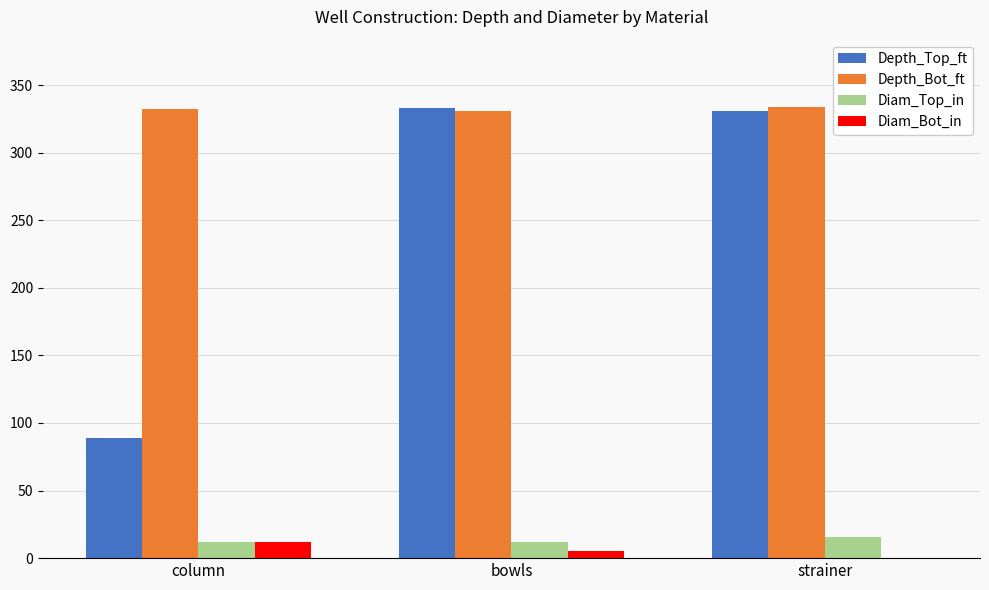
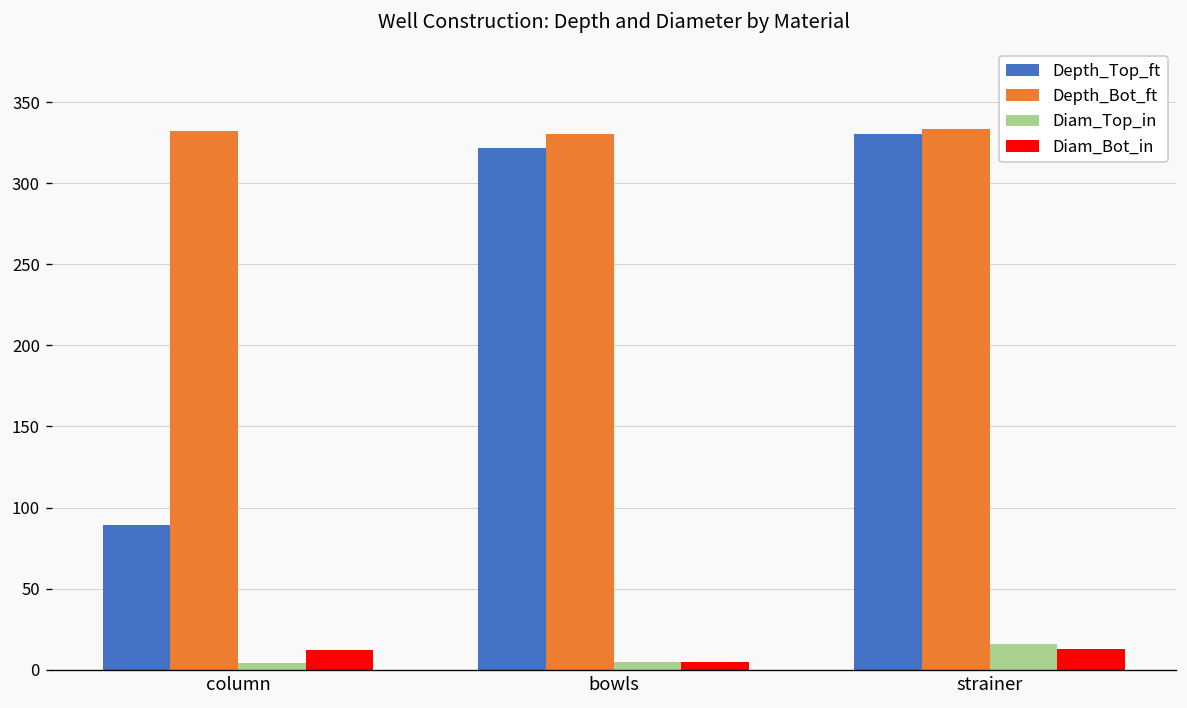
Diam_Top_in, column: 12 -> 4
Depth_Top_ft, bowls: 333 -> 322
Diam_Top_in, bowls: 12 -> 5
Diam_Bot_in, strainer: 0 -> 13
